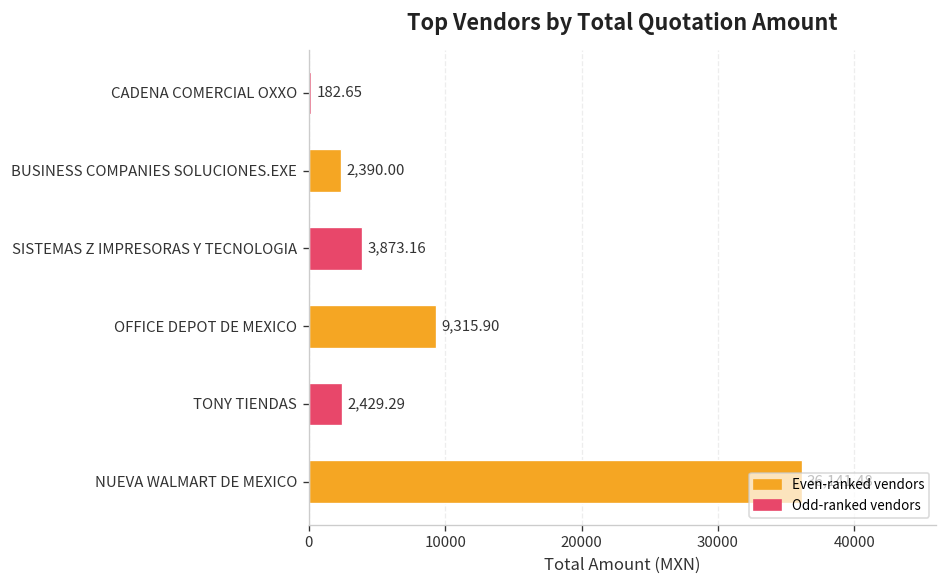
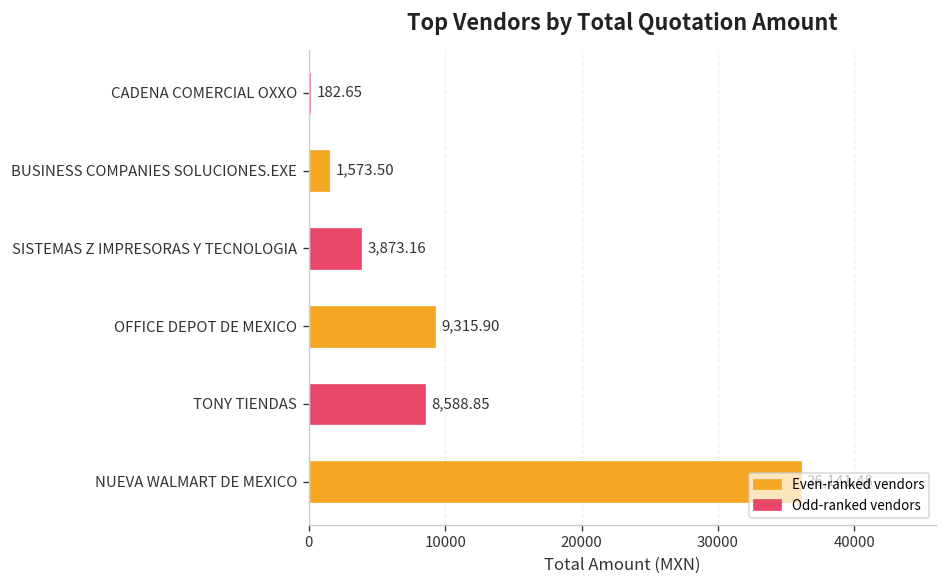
BUSINESS COMPANIES SOLUCIONES.EXE: 2,390.00 -> 1,573.50
TONY TIENDAS: 2,429.29 -> 8,588.85
